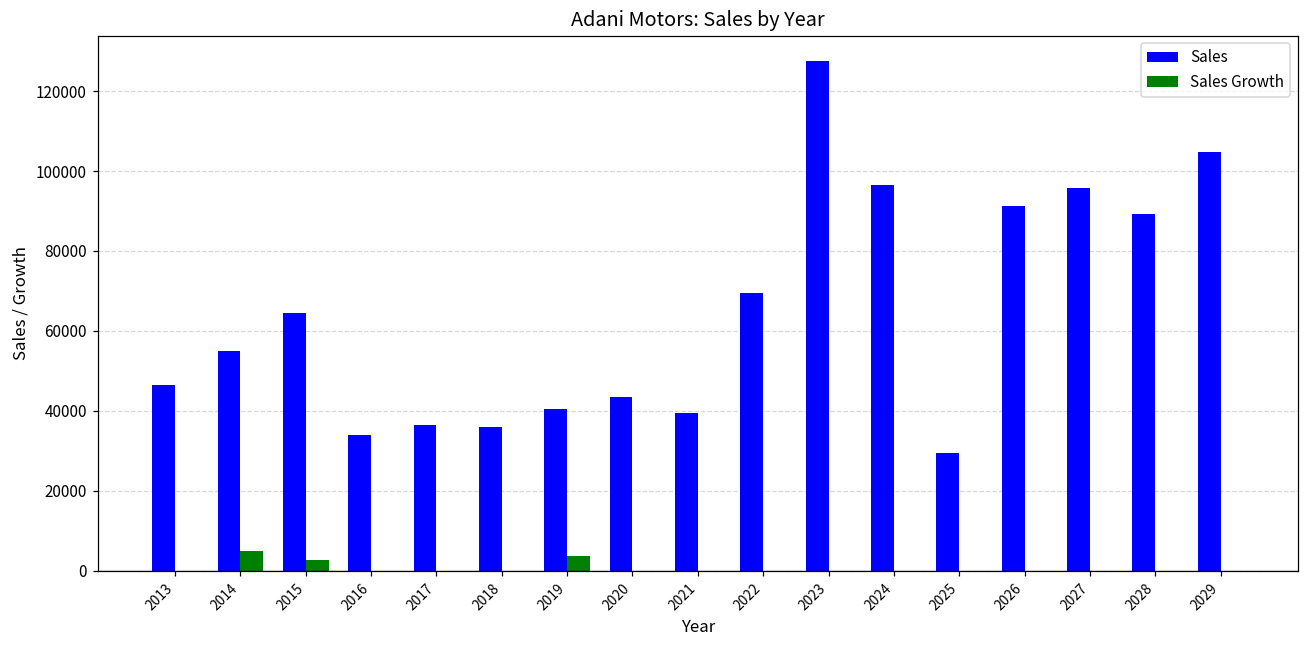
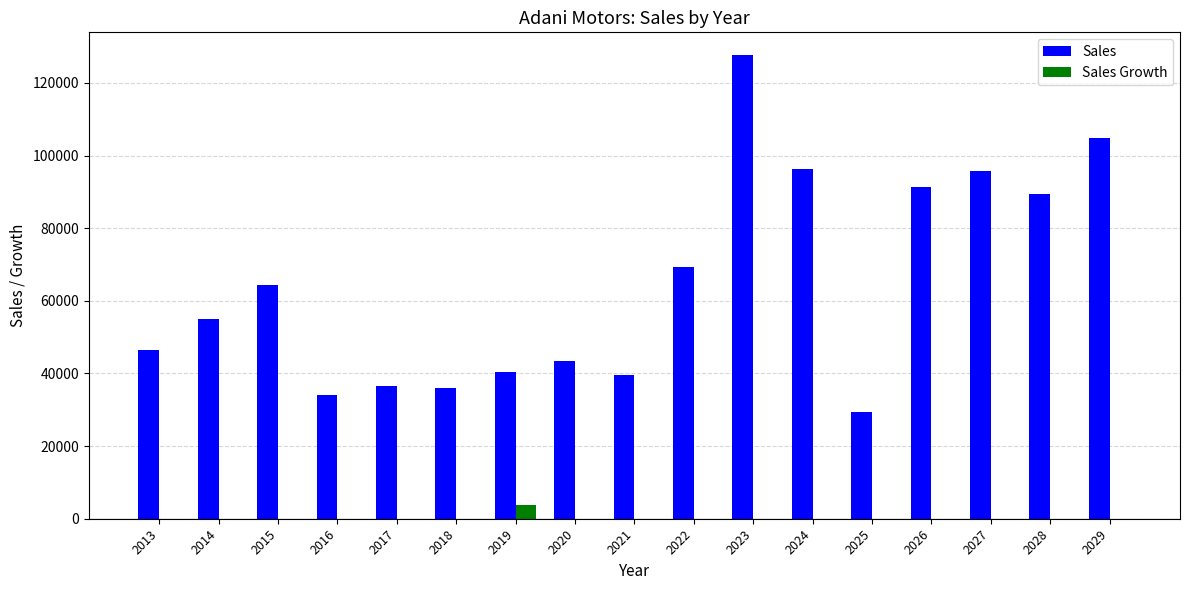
Sales Growth, 2014: 5000 -> 0
Sales Growth, 2015: 3000 -> 0
